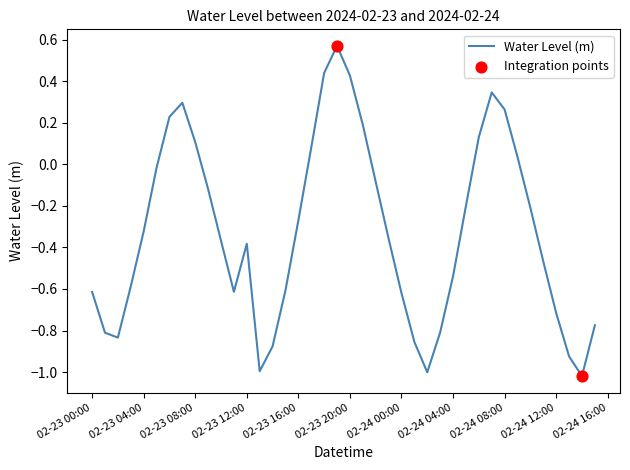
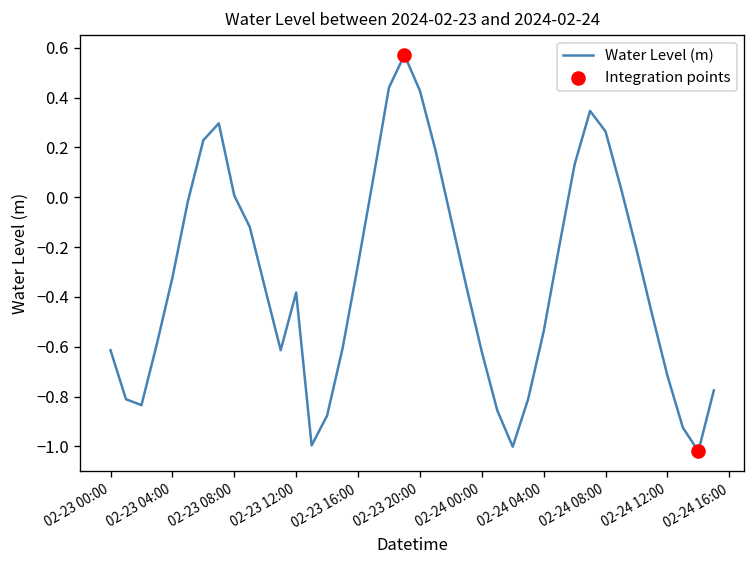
Water Level (m), 02-23 08:00: 0.11 -> 0.01
